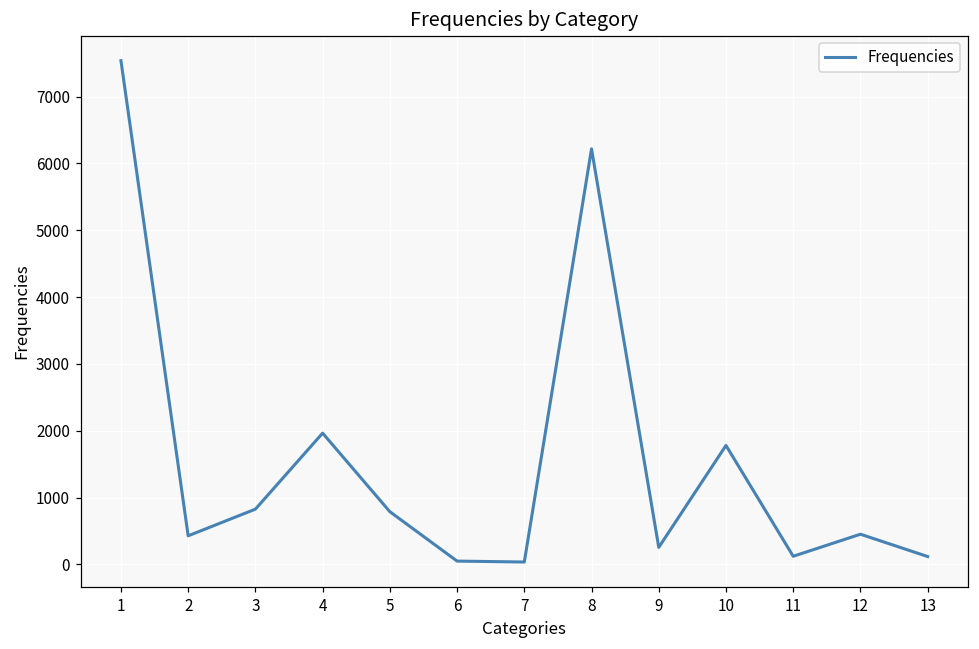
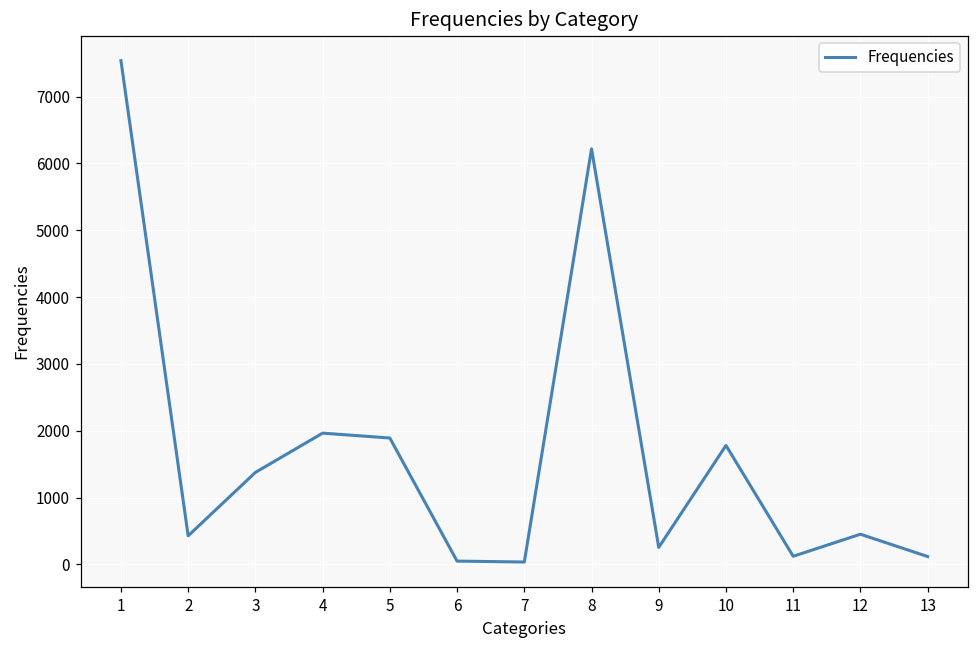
3: 800 -> 1400
5: 800 -> 1900
